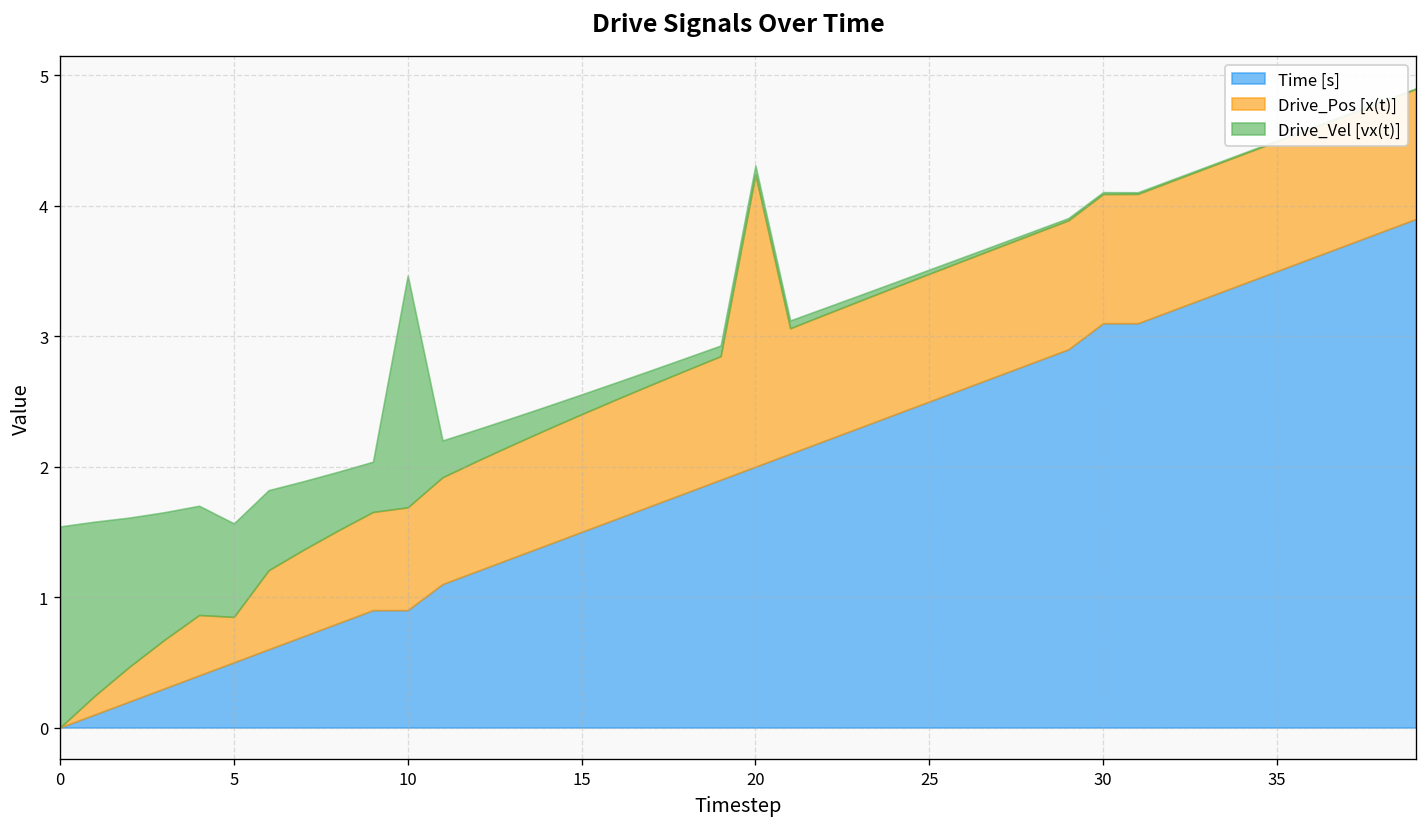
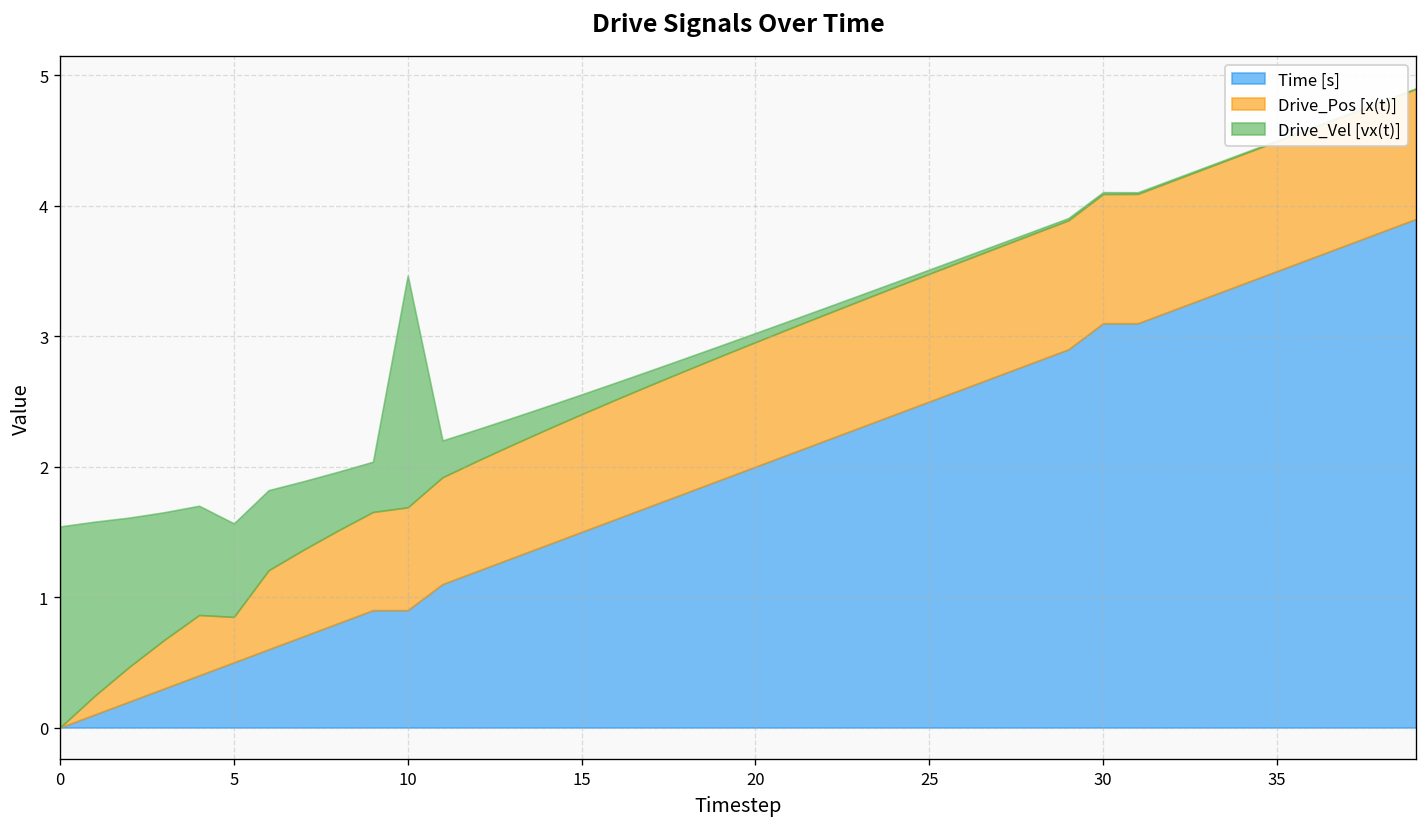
Drive_Pos [x(t)], 20: 2.24 -> 0.96
